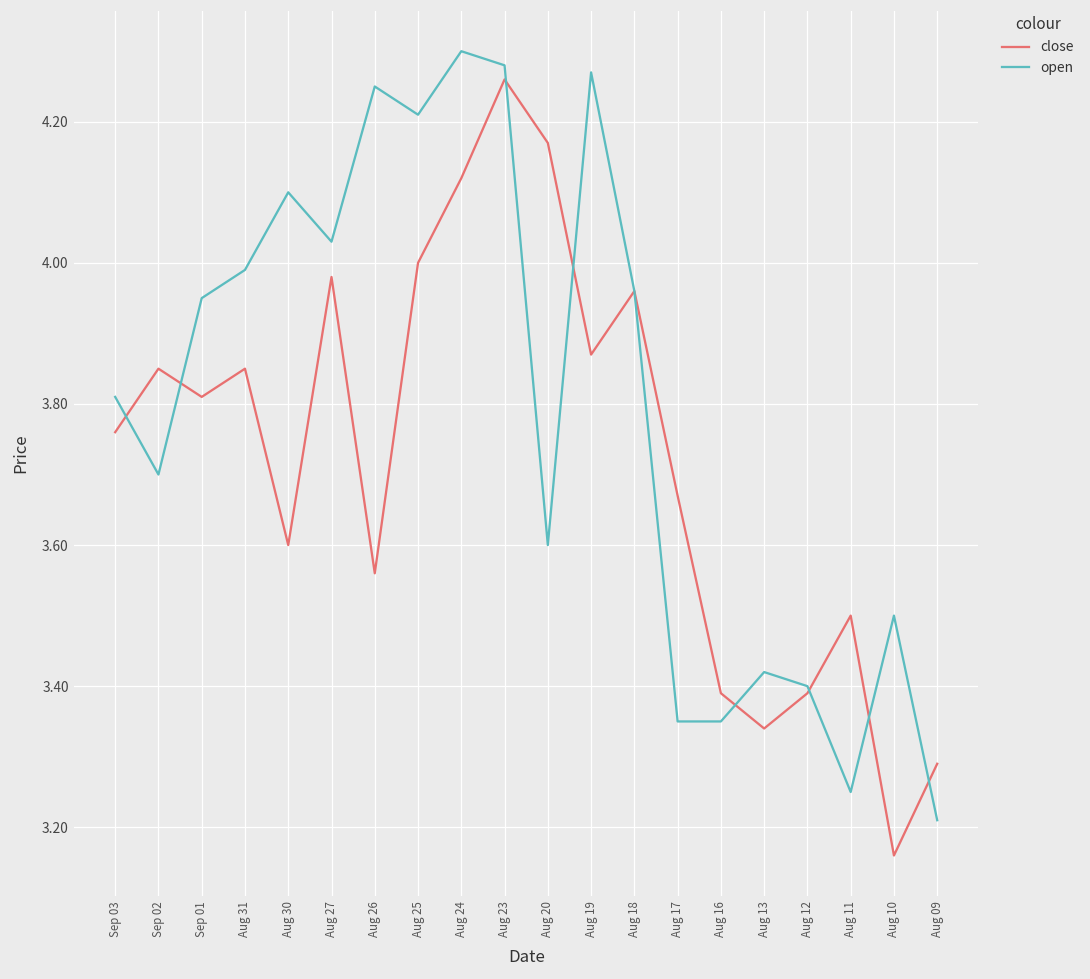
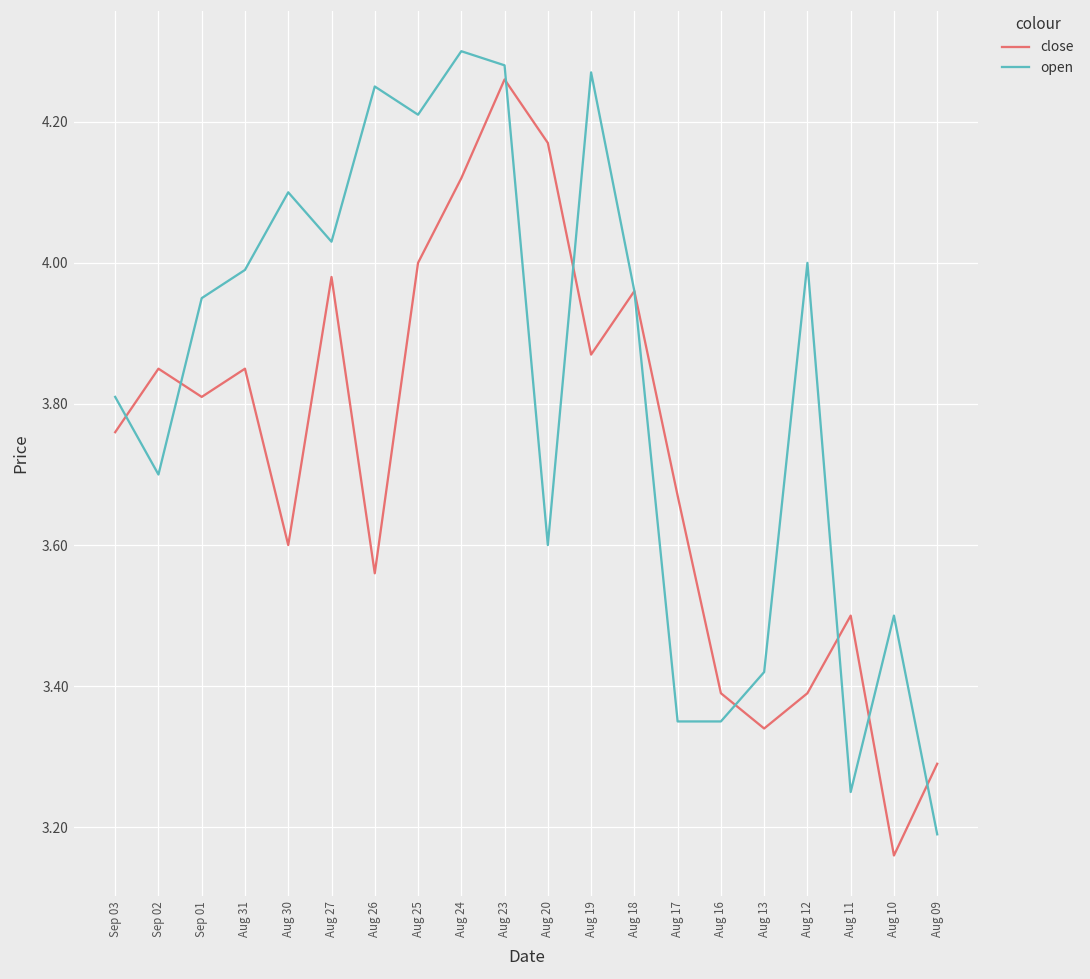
open, Aug 12: 3.4 -> 4.0
open, Aug 09: 3.21 -> 3.19
